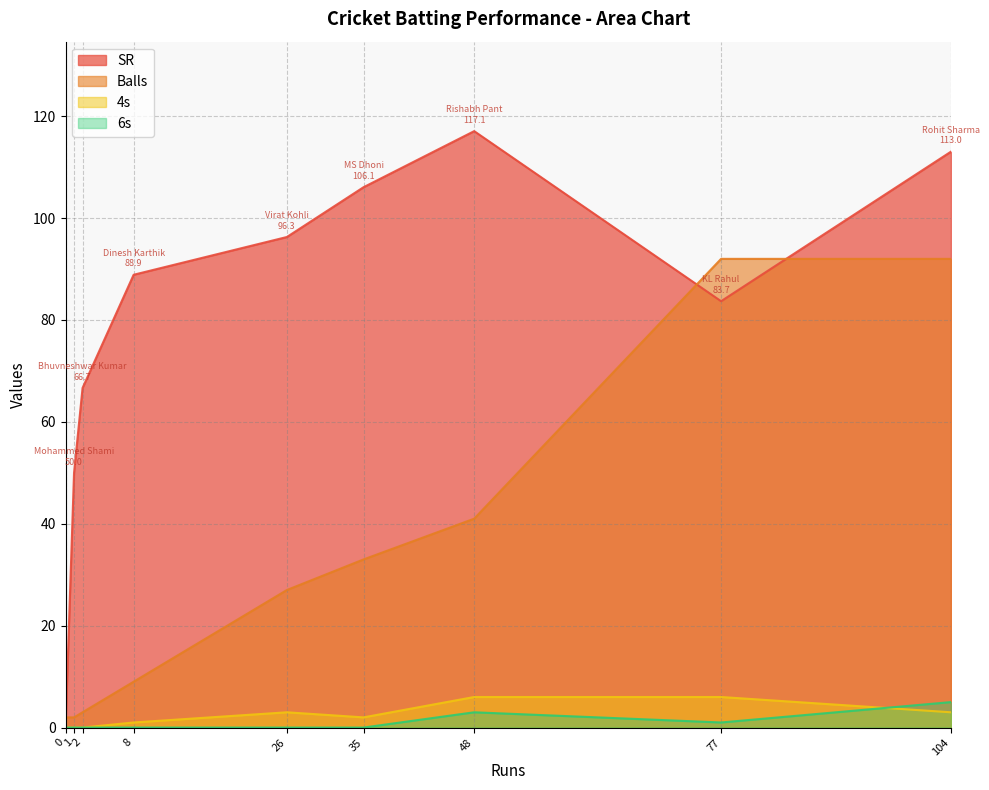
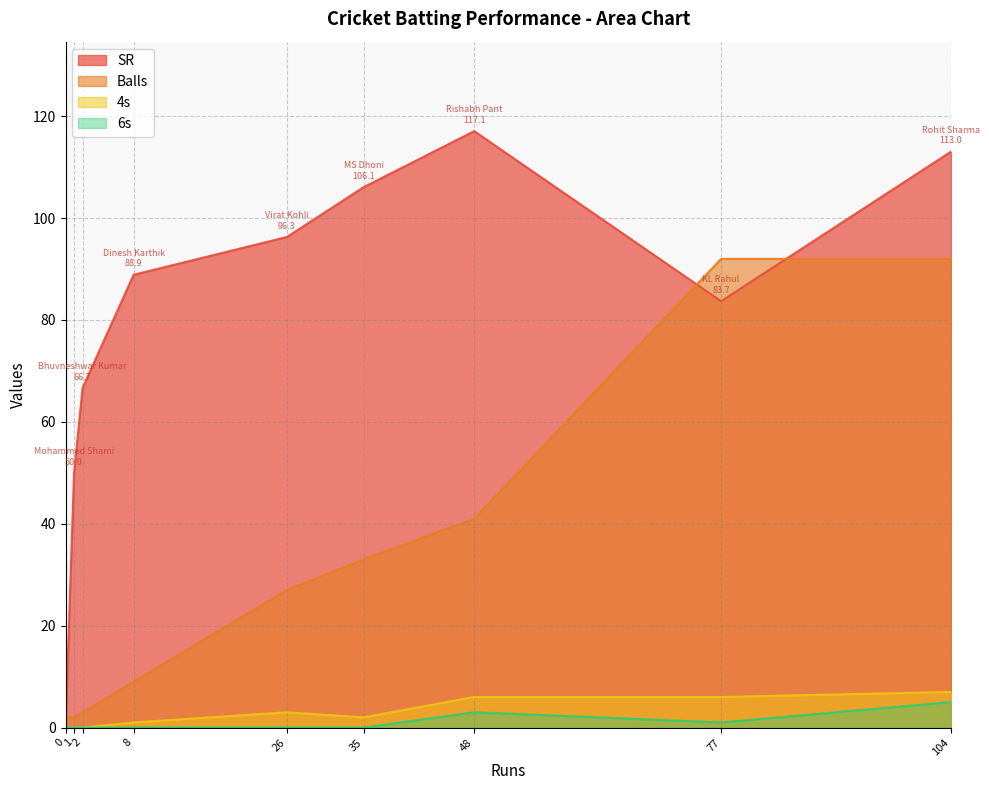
4s, 104: 3 -> 7
